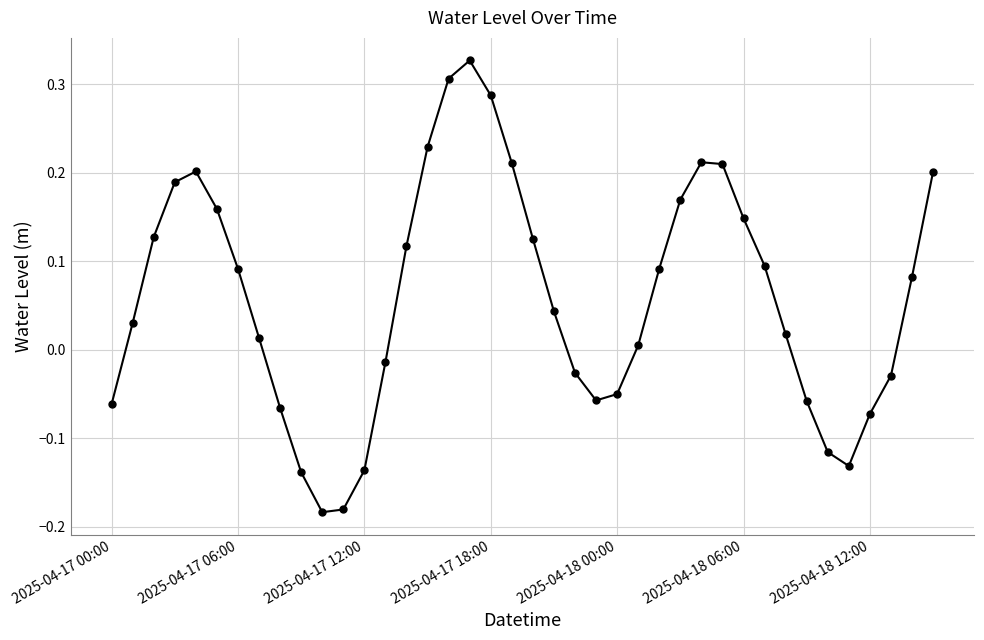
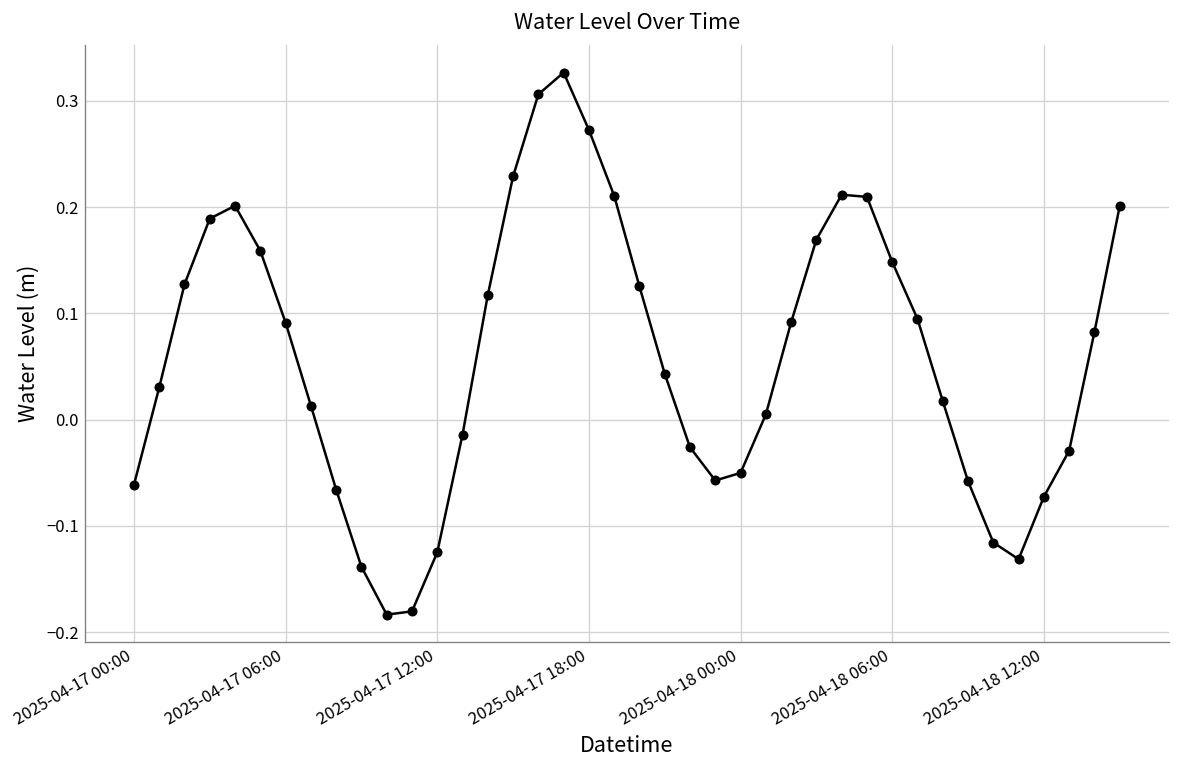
2025-04-17 12:00: -0.14 -> -0.12
2025-04-17 18:00: 0.29 -> 0.27
